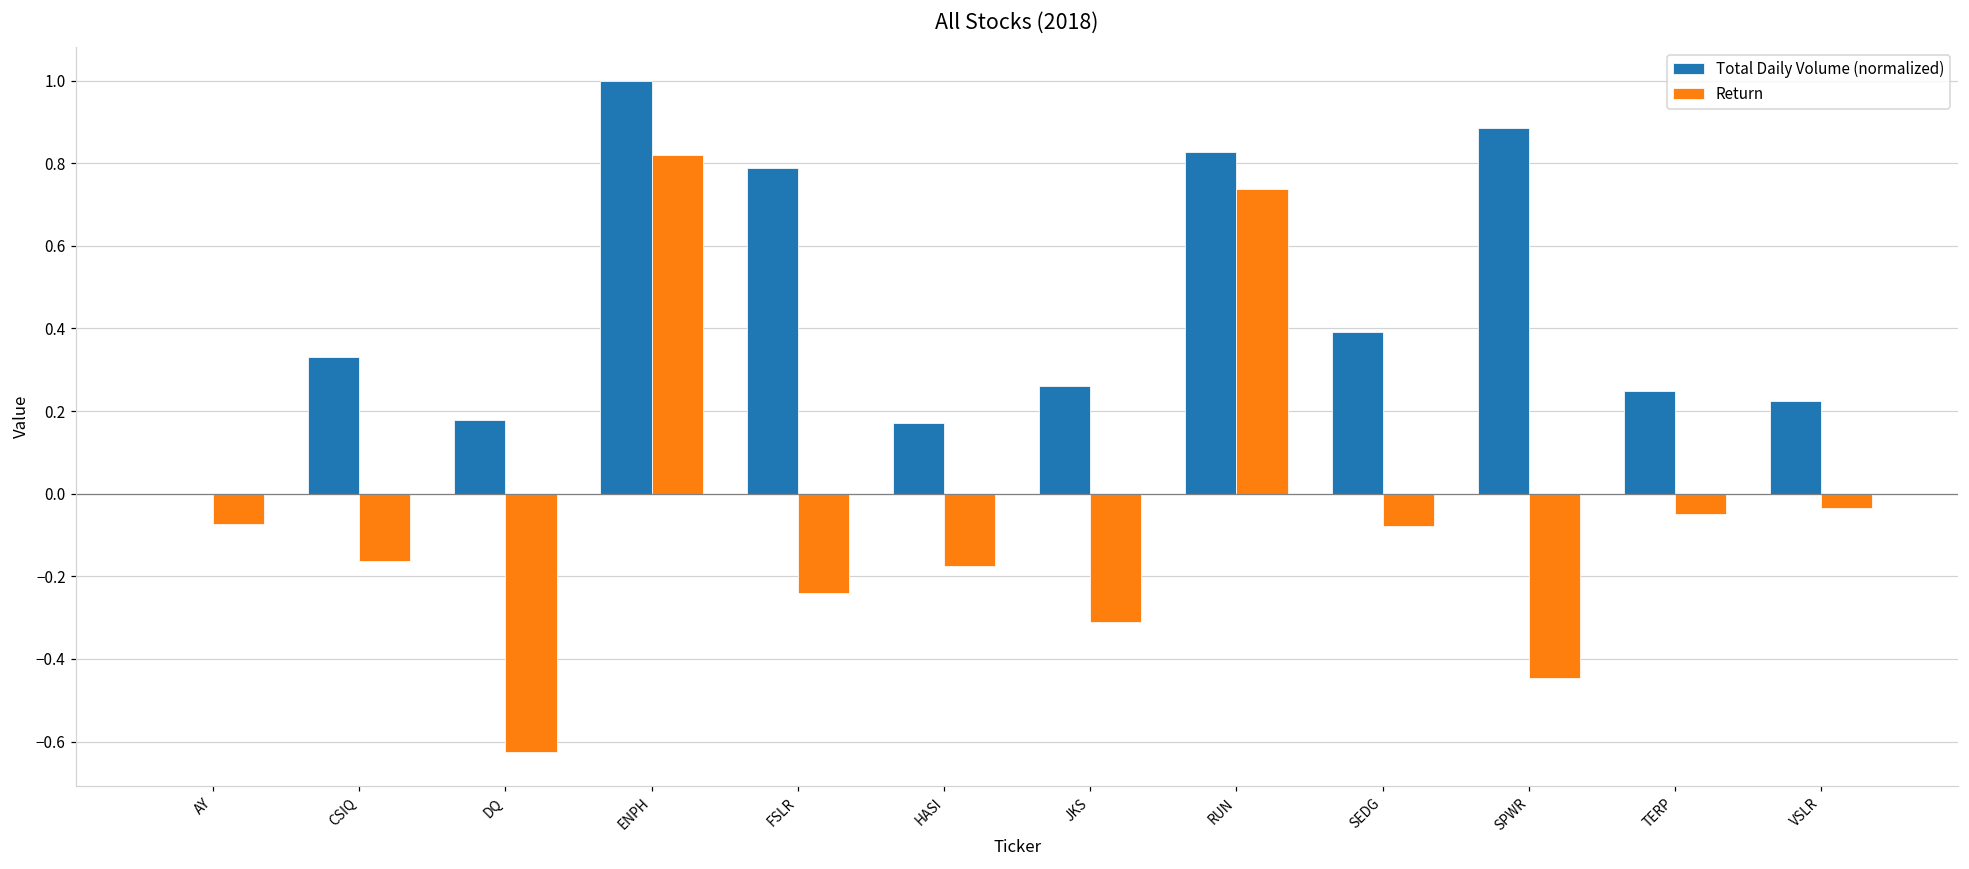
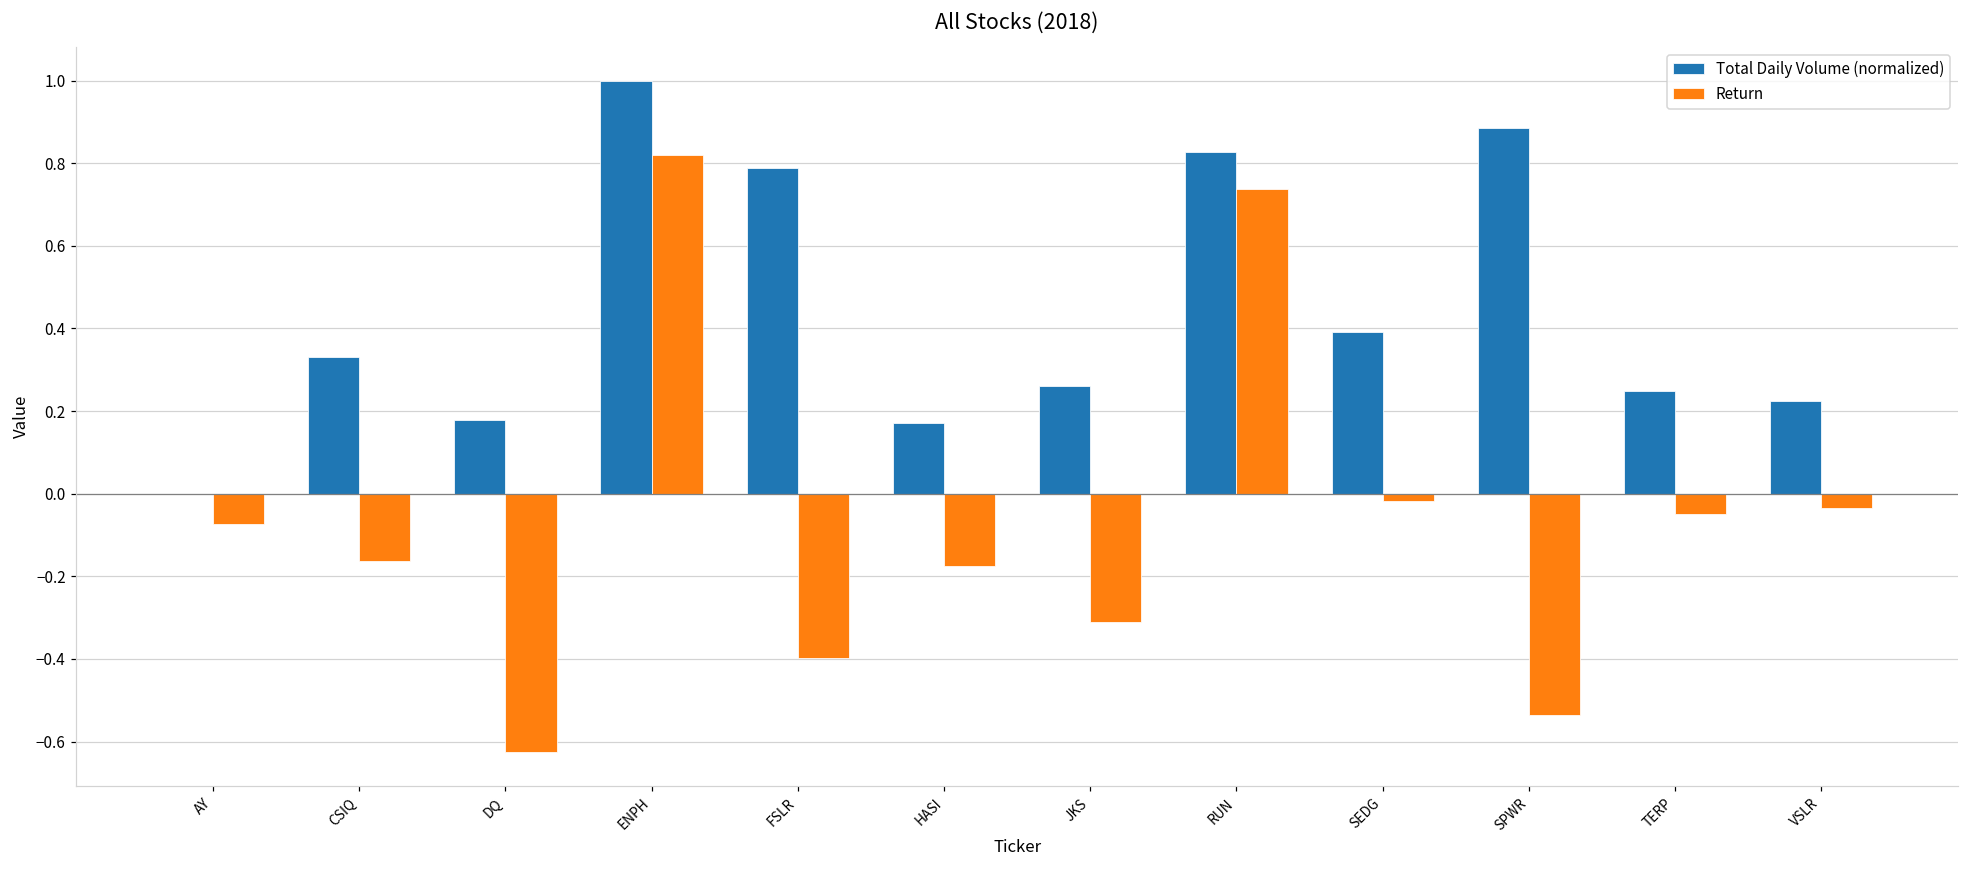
Return, FSLR: -0.24 -> -0.40
Return, SEDG: -0.08 -> -0.02
Return, SPWR: -0.45 -> -0.54
